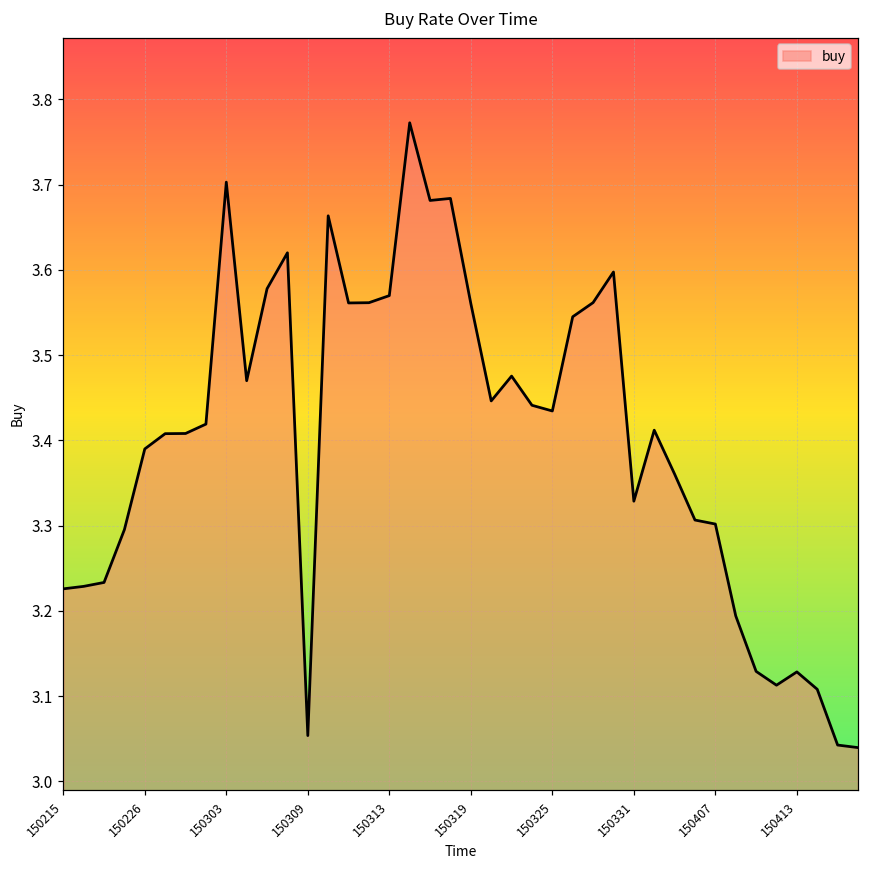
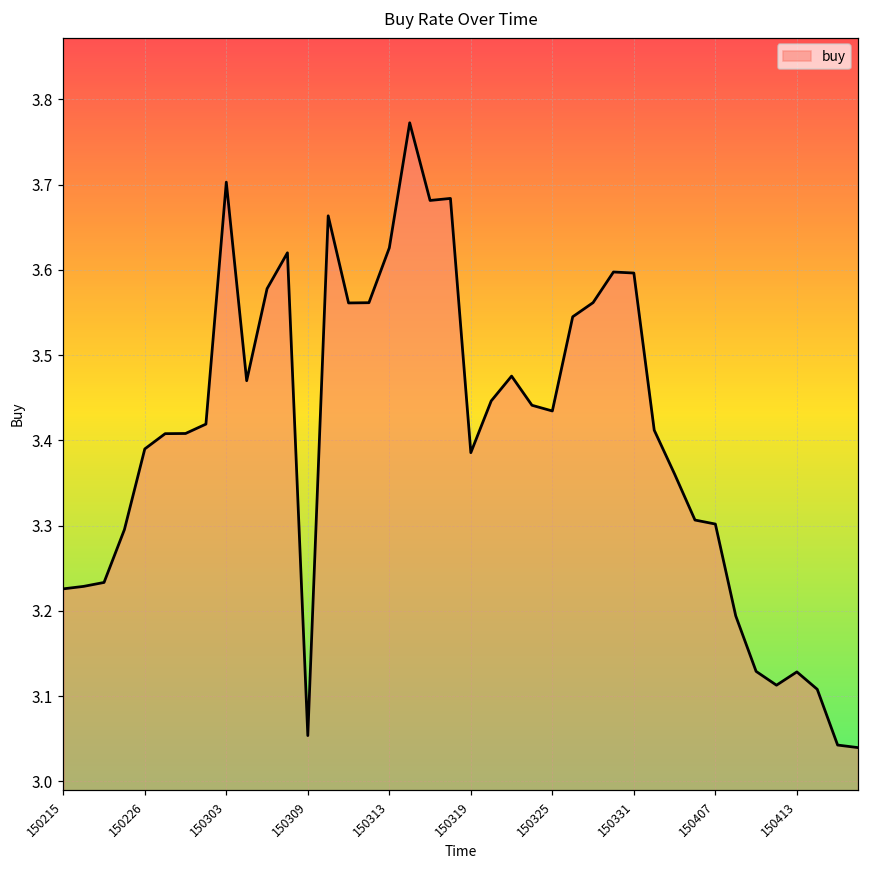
150313: 3.57 -> 3.63
150319: 3.56 -> 3.39
150331: 3.33 -> 3.60
